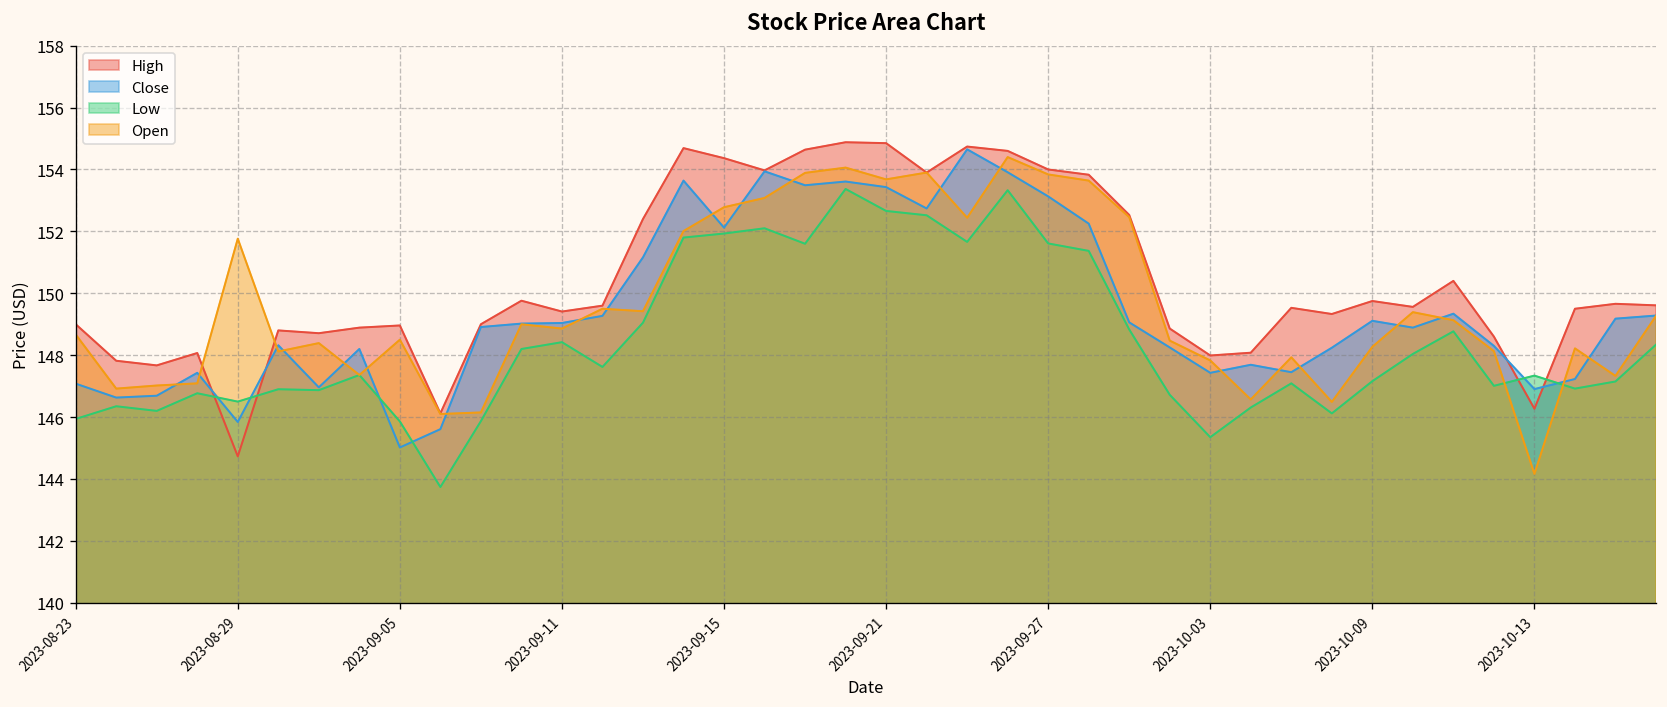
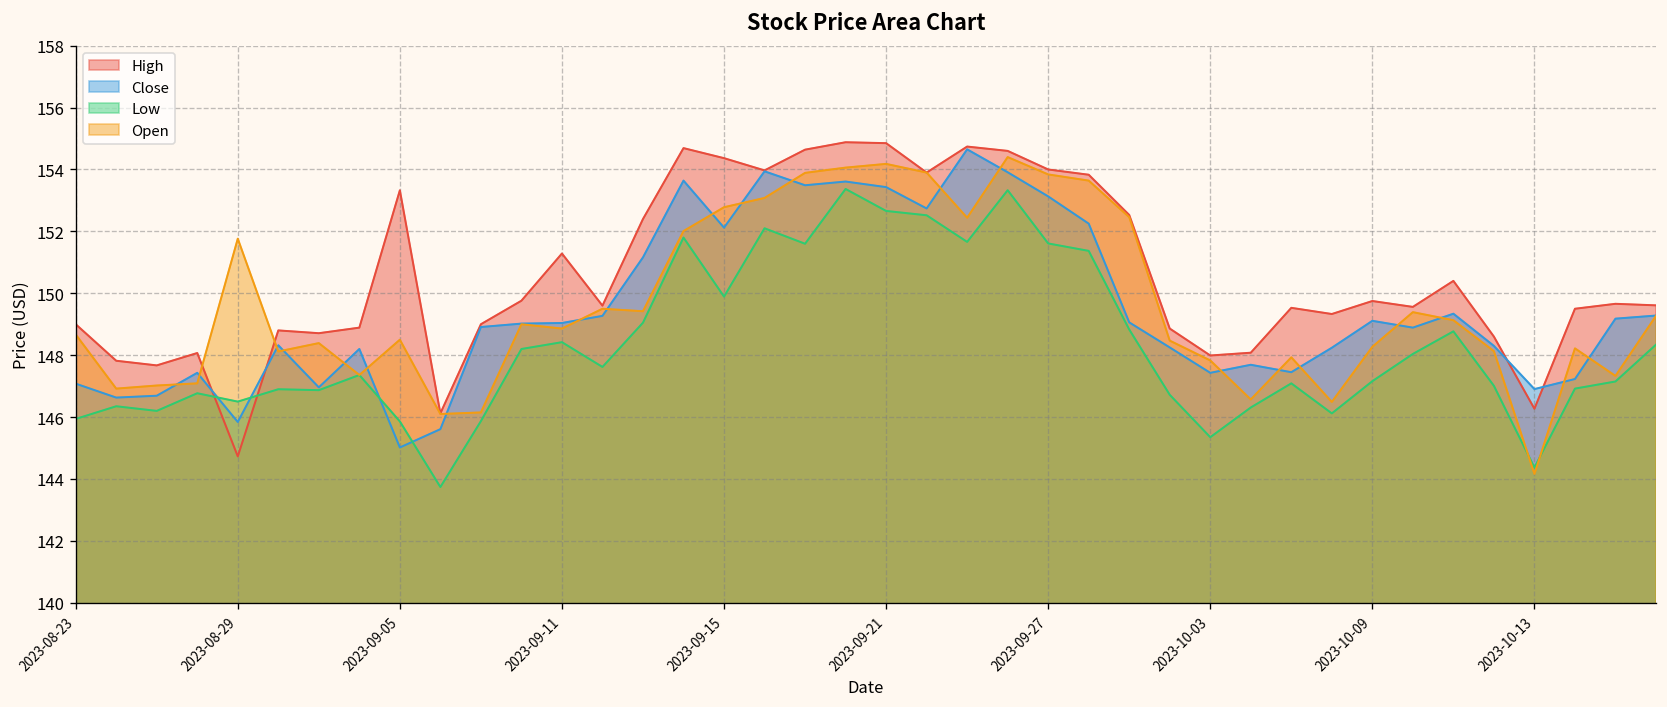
High, 2023-09-05: 149.0 -> 153.3
High, 2023-09-11: 149.4 -> 151.3
Low, 2023-09-15: 151.9 -> 149.9
Open, 2023-09-21: 153.7 -> 154.2
Low, 2023-10-13: 147.3 -> 144.4
